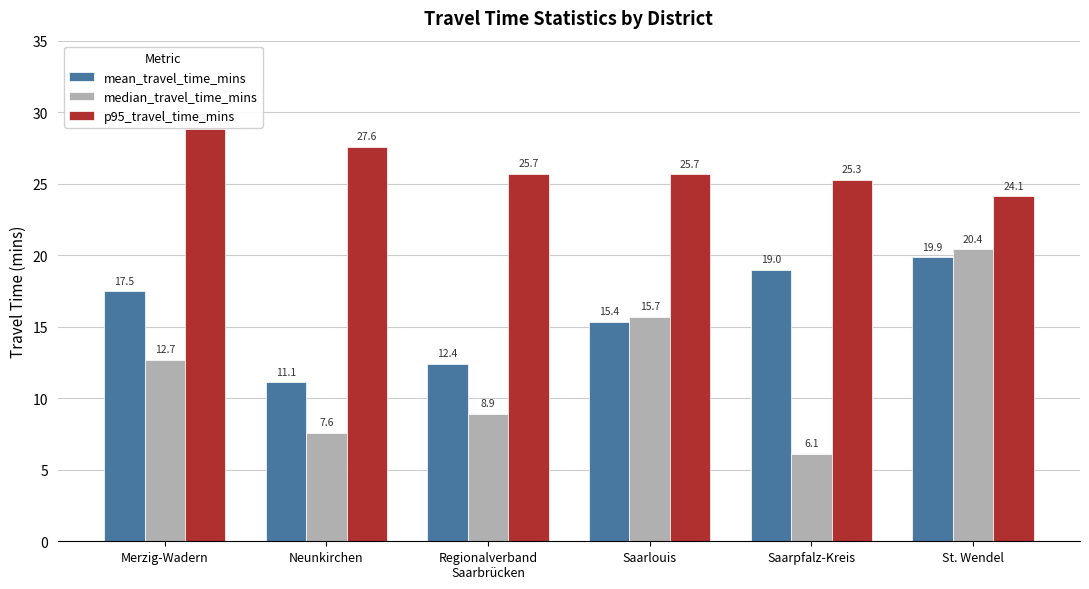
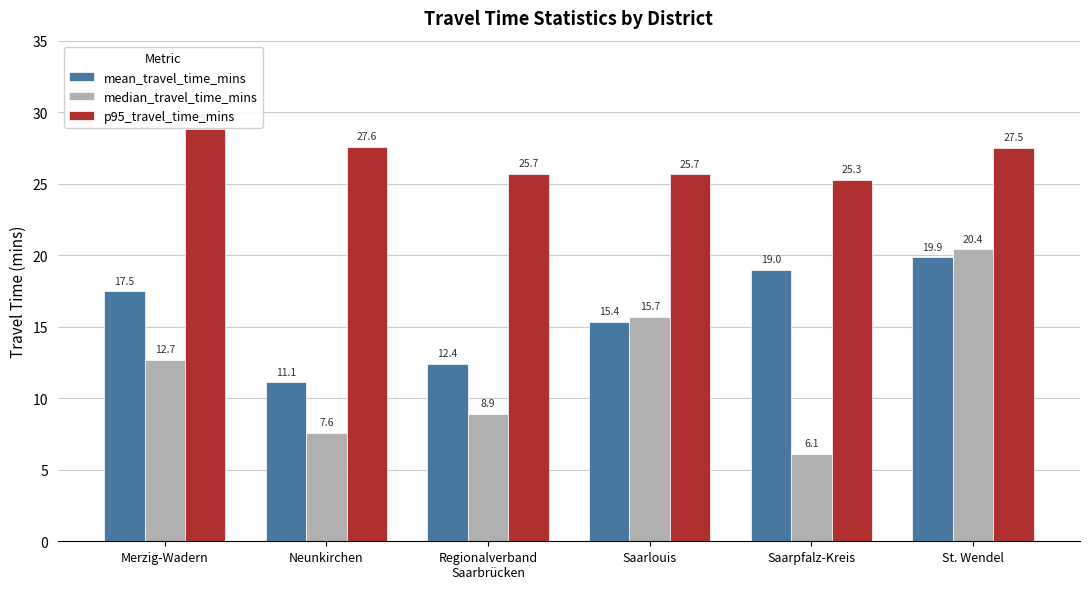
p95_travel_time_mins, St. Wendel: 24.1 -> 27.5
